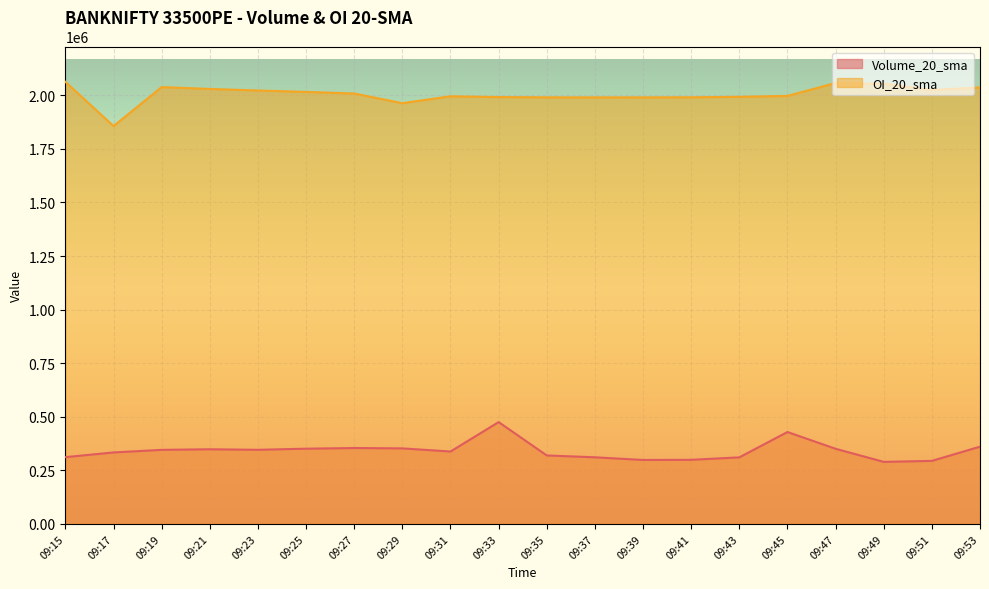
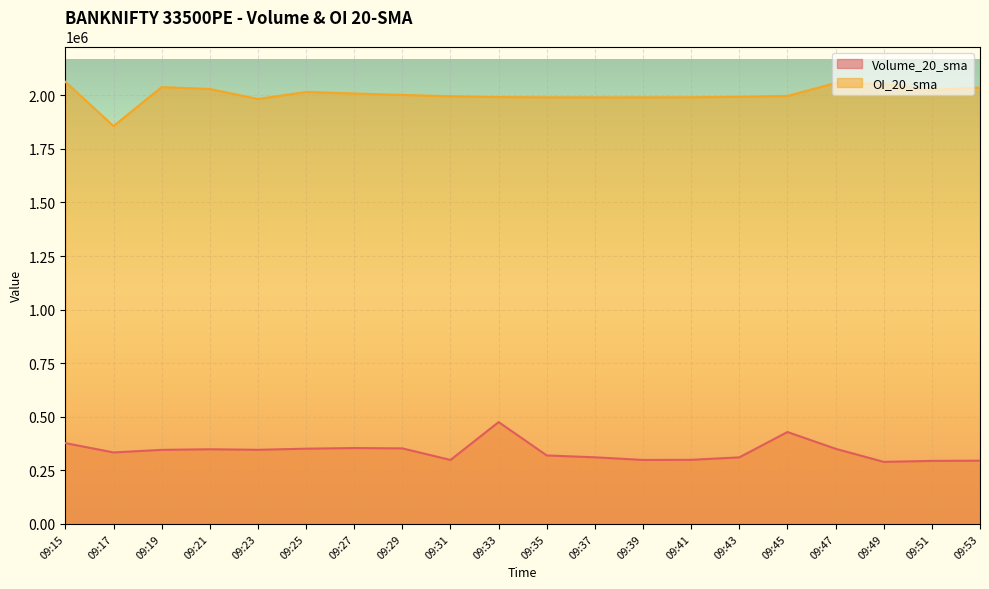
Volume_20_sma, 09:15: 310000 -> 380000
OI_20_sma, 09:23: 2020000 -> 1980000
OI_20_sma, 09:29: 1960000 -> 2000000
Volume_20_sma, 09:31: 340000 -> 300000
Volume_20_sma, 09:53: 360000 -> 290000
